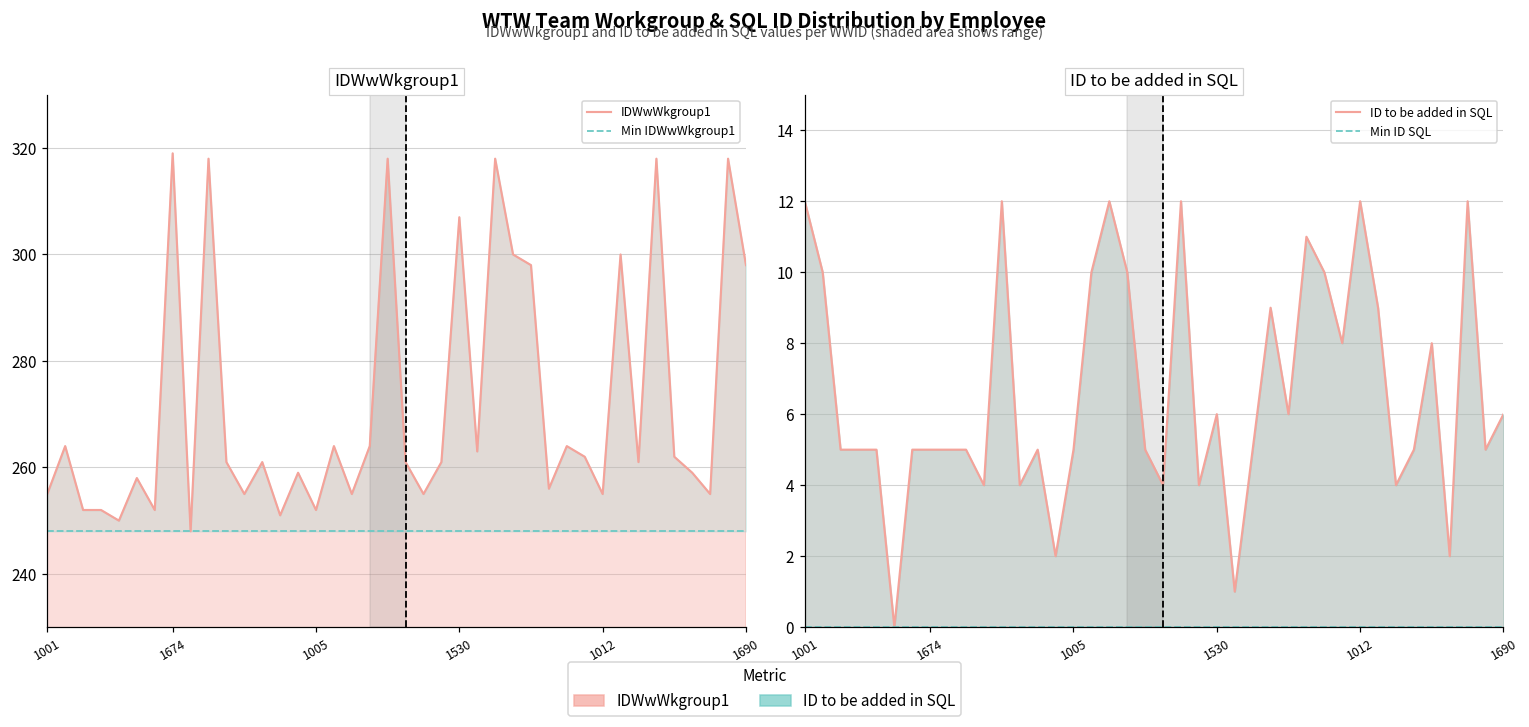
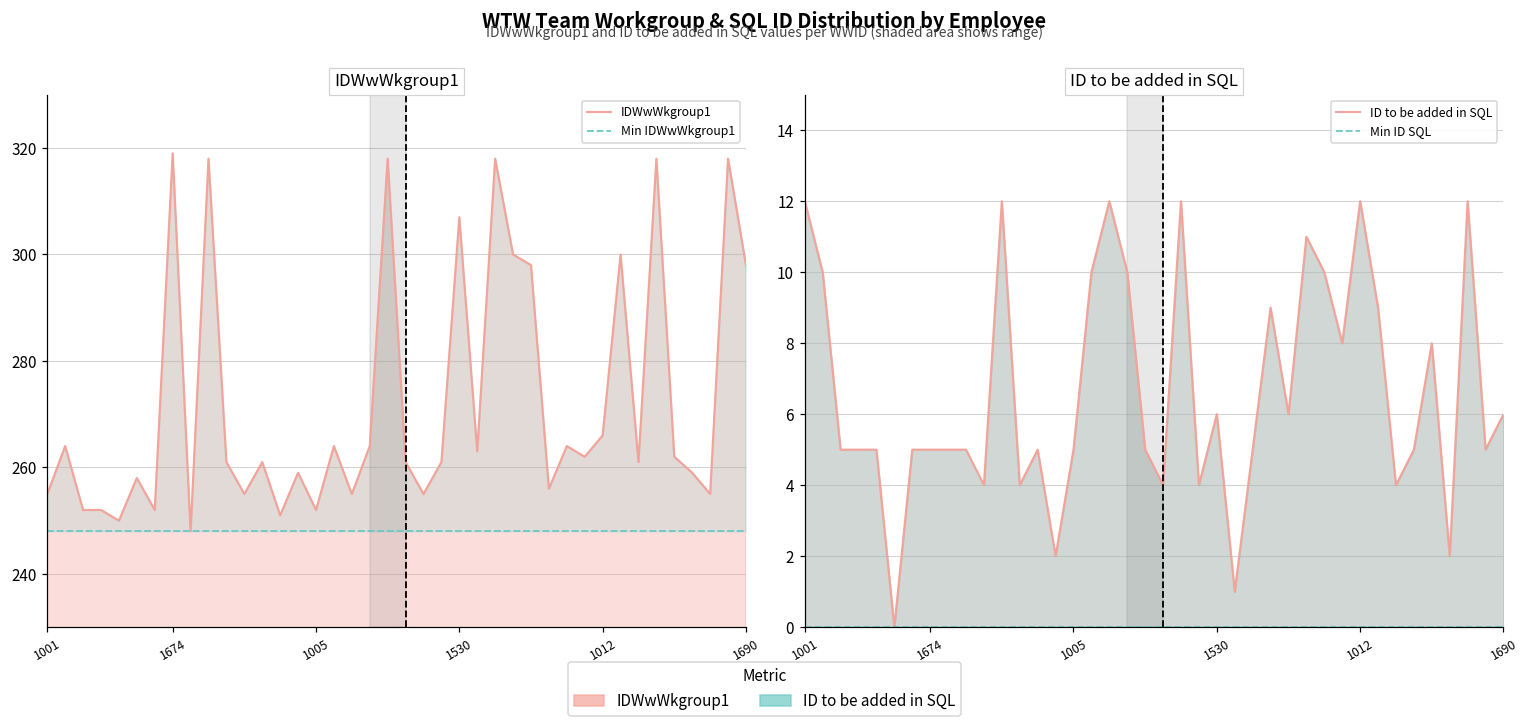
IDWwWkgroup1, IDWwWkgroup1, 1012: 255 -> 266
